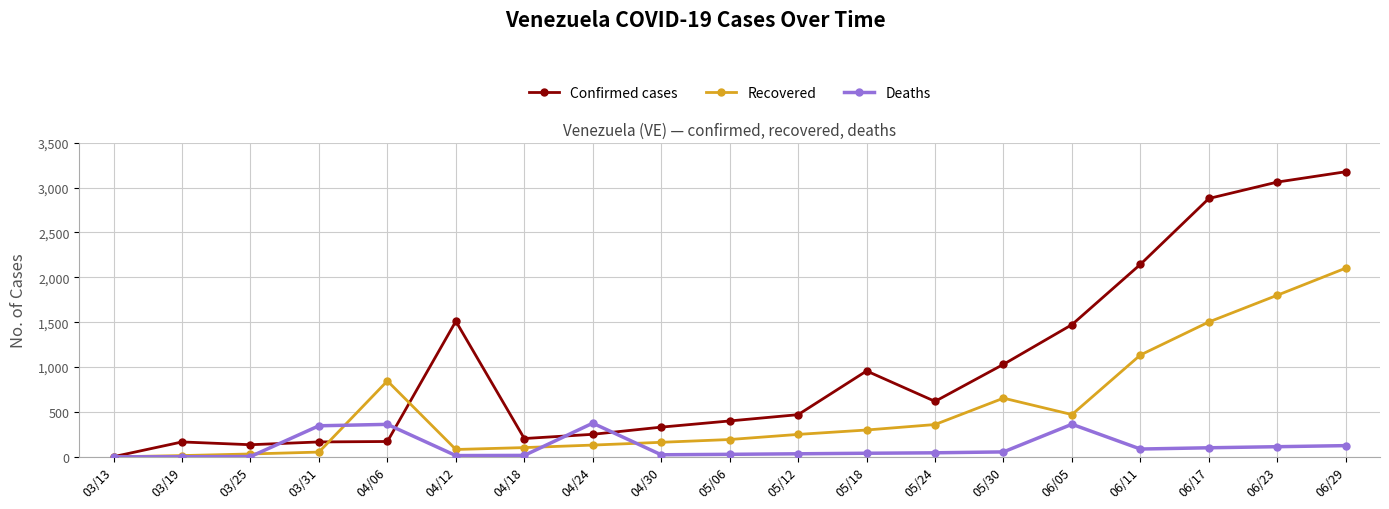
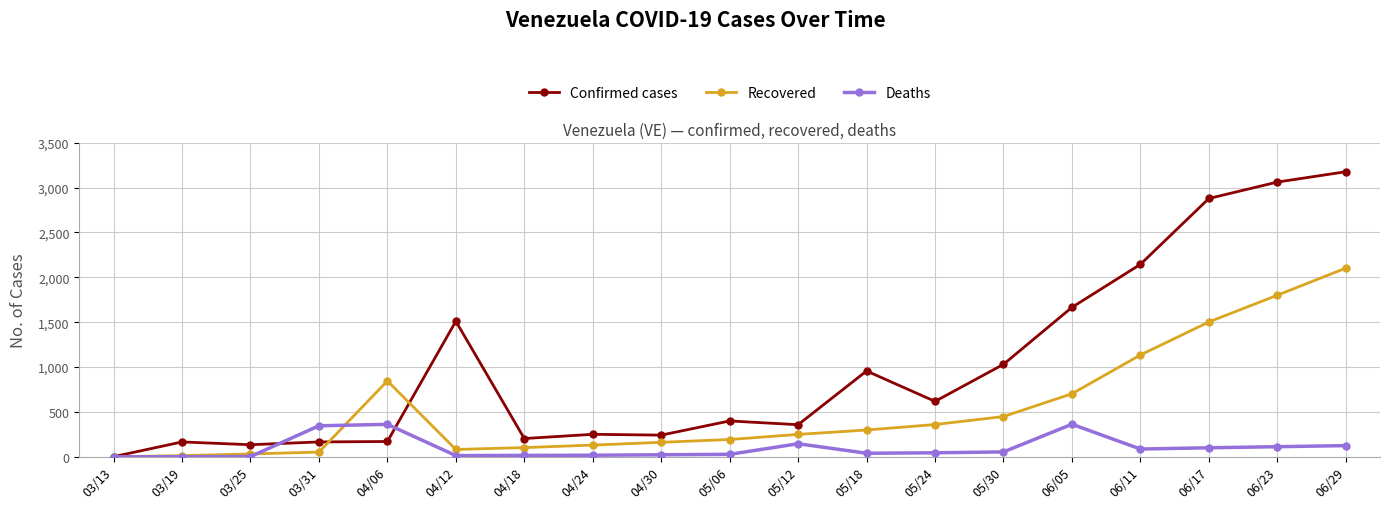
Deaths, 04/24: 400 -> 0
Confirmed cases, 04/30: 300 -> 200
Confirmed cases, 05/12: 500 -> 400
Deaths, 05/12: 0 -> 100
Recovered, 05/30: 700 -> 400
Confirmed cases, 06/05: 1,500 -> 1,700
Recovered, 06/05: 500 -> 700
